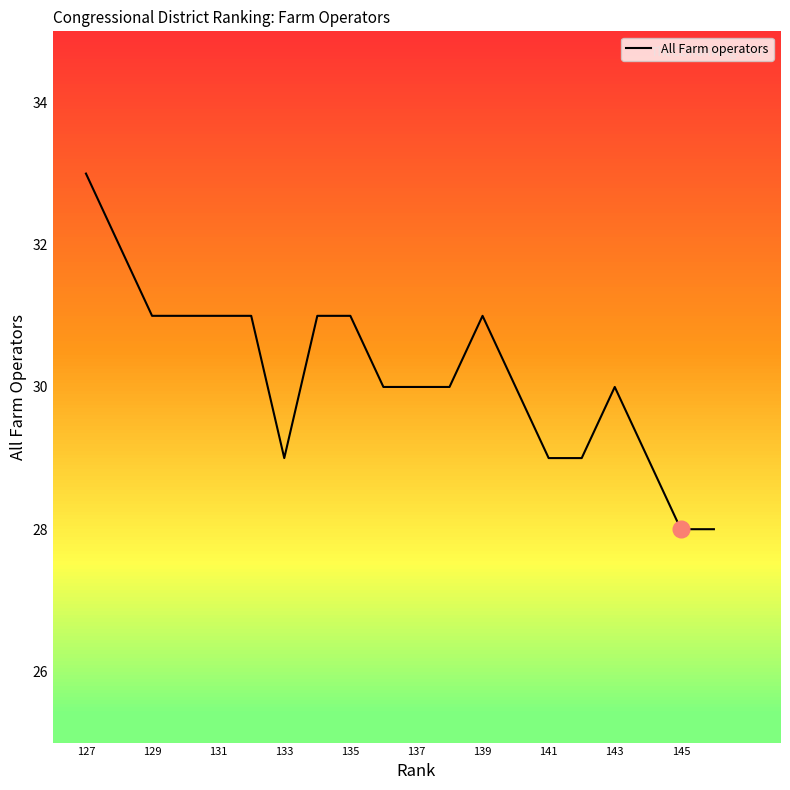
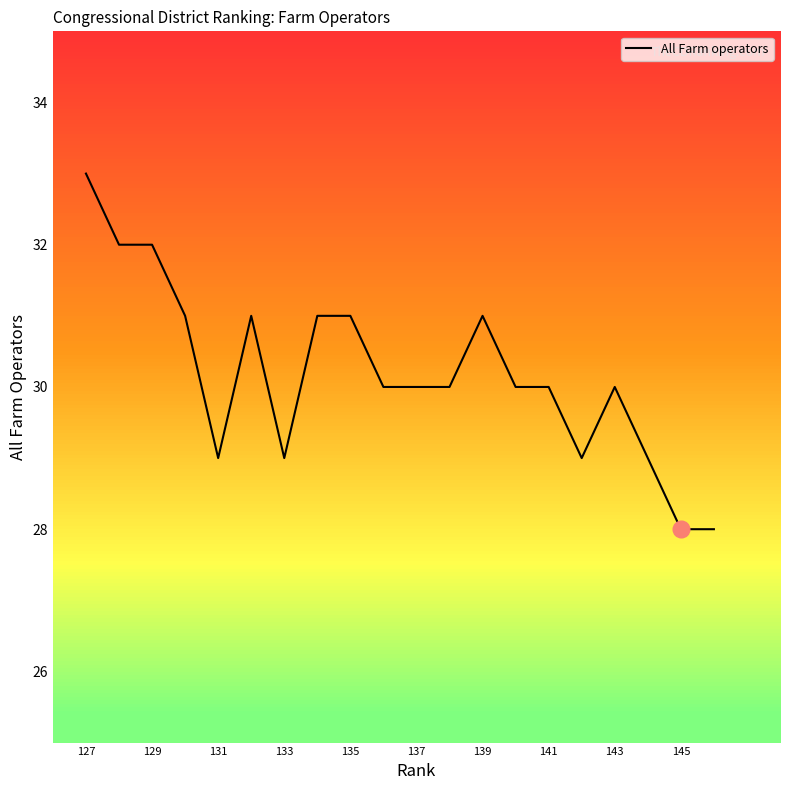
All Farm operators, 129: 31 -> 32
All Farm operators, 131: 31 -> 29
All Farm operators, 141: 29 -> 30
